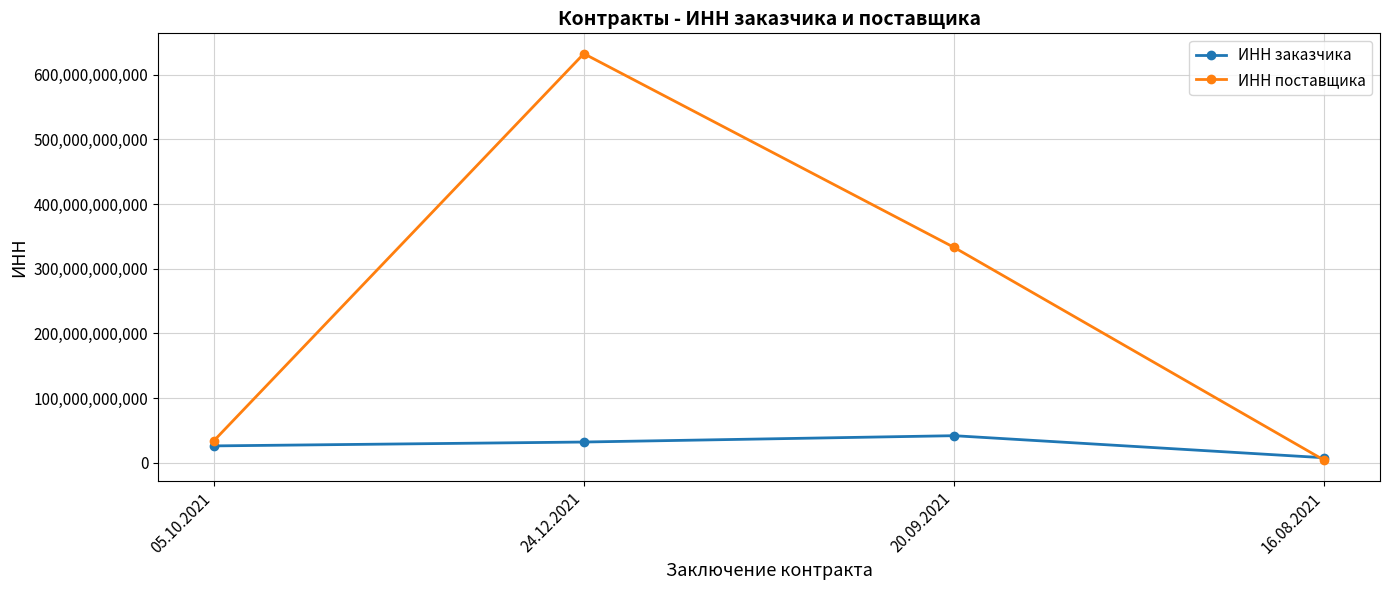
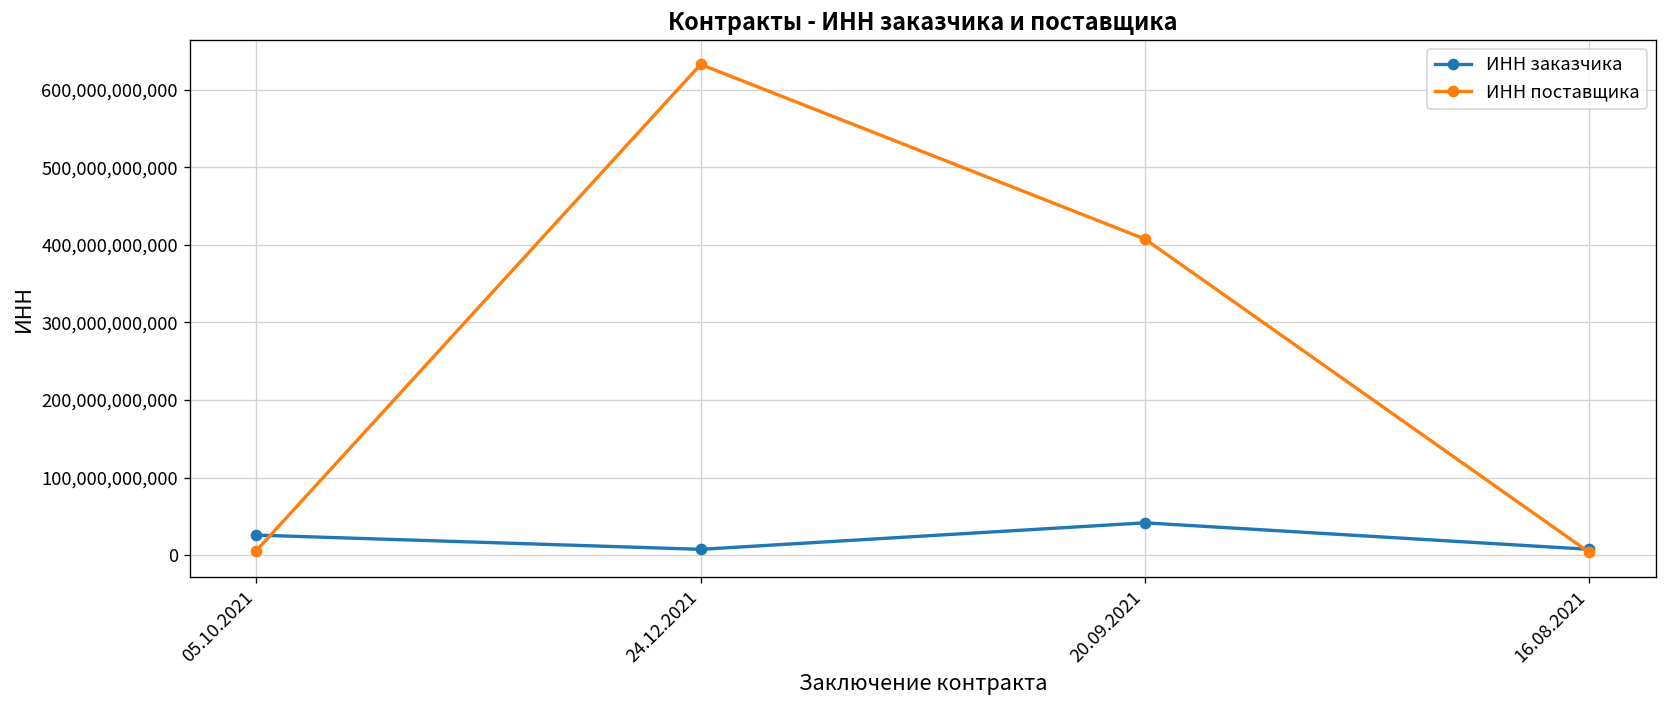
ИНН поставщика, 05.10.2021: 30,000,000,000 -> 10,000,000,000
ИНН заказчика, 24.12.2021: 30,000,000,000 -> 10,000,000,000
ИНН поставщика, 20.09.2021: 330,000,000,000 -> 410,000,000,000
